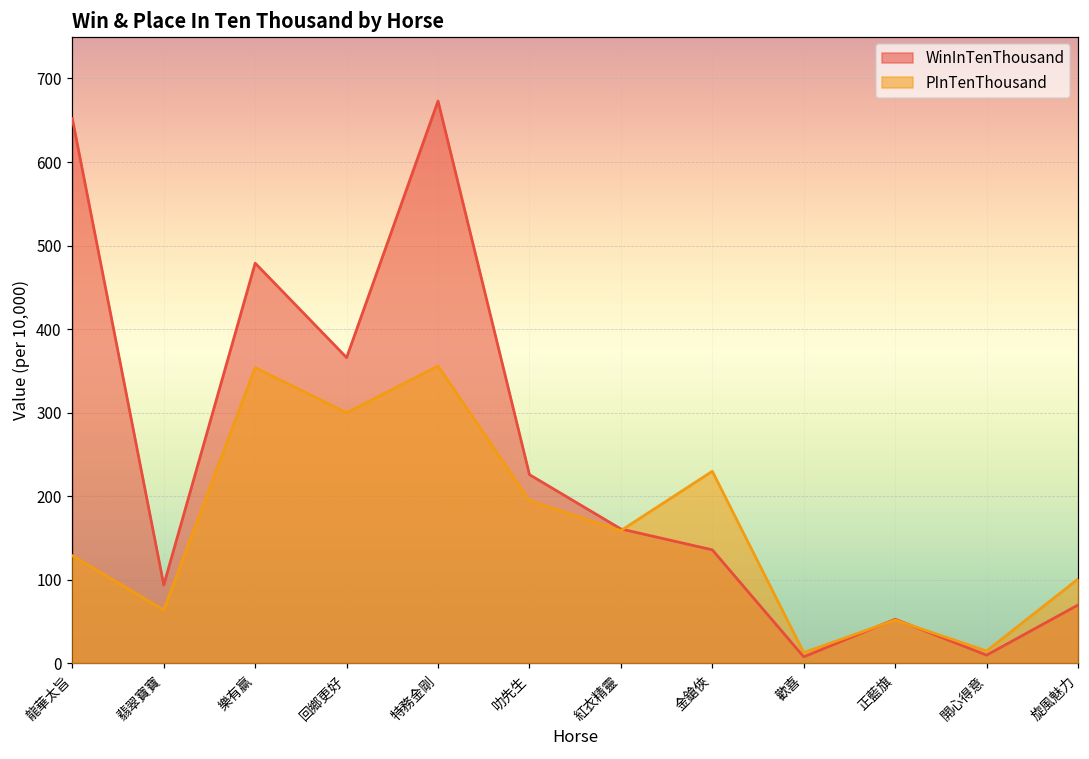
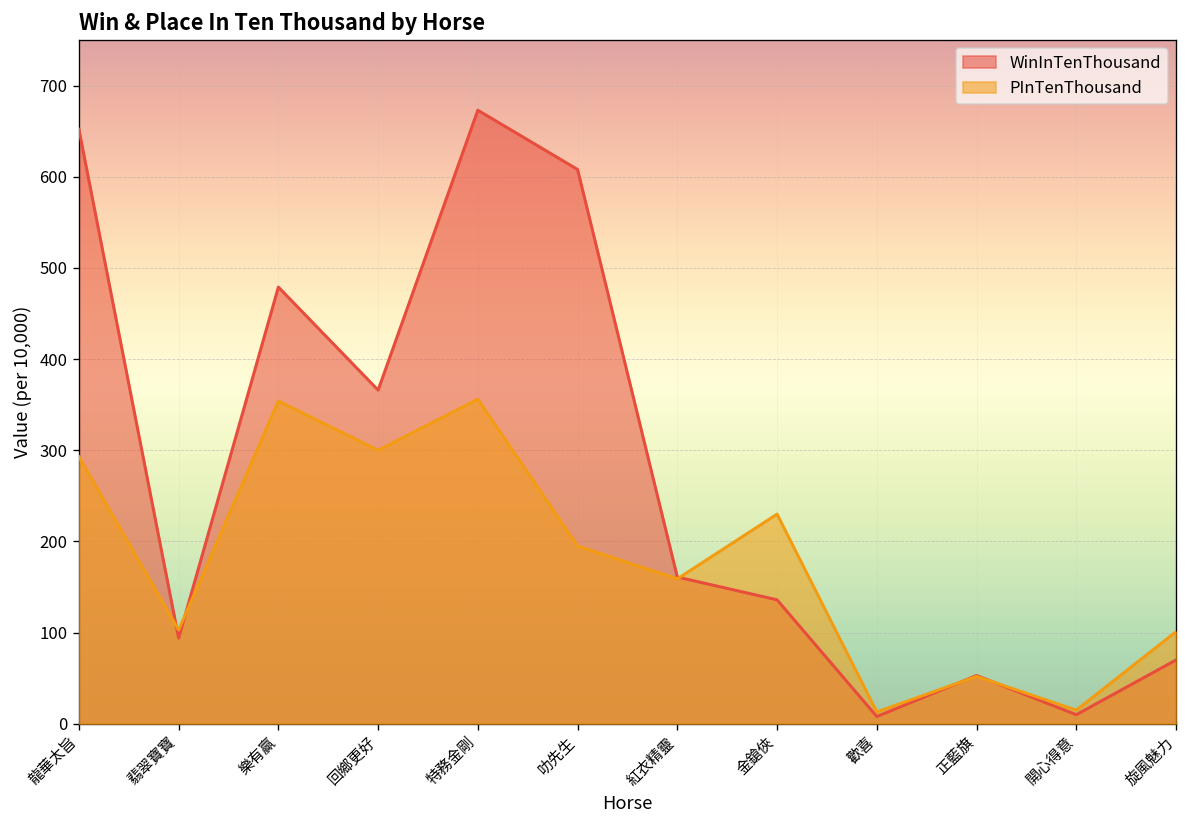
PInTenThousand, 龍華太旨: 130 -> 290
PInTenThousand, 翡翠寶寶: 60 -> 100
WinInTenThousand, 叻先生: 230 -> 610
